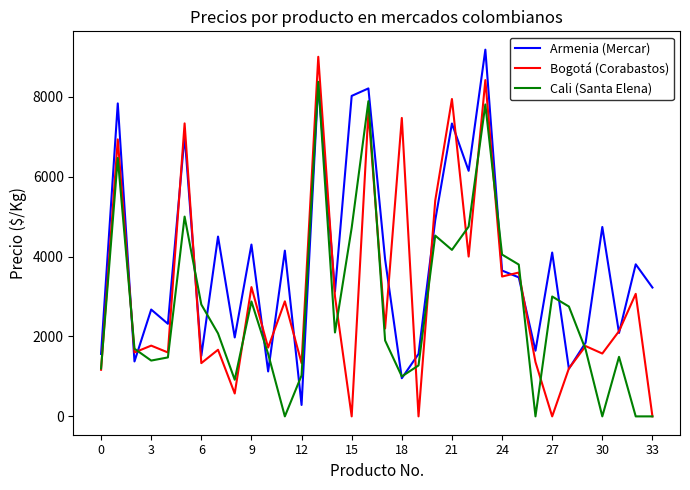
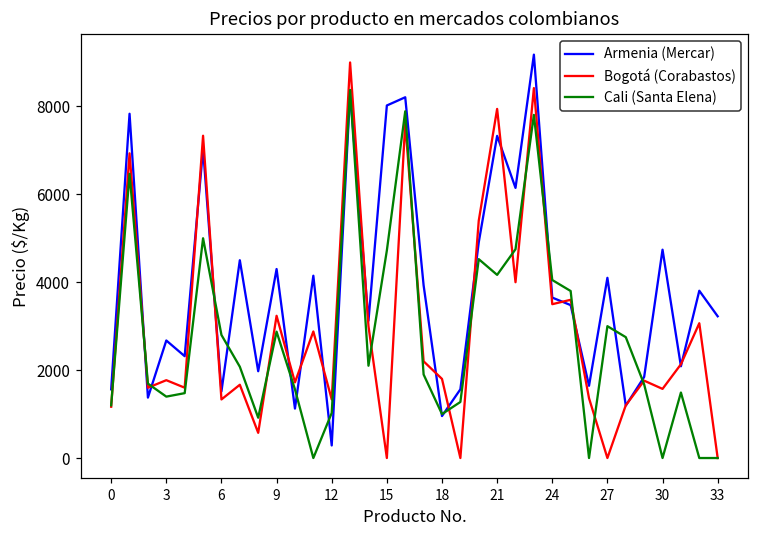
Bogotá (Corabastos), 18: 7500 -> 1800
